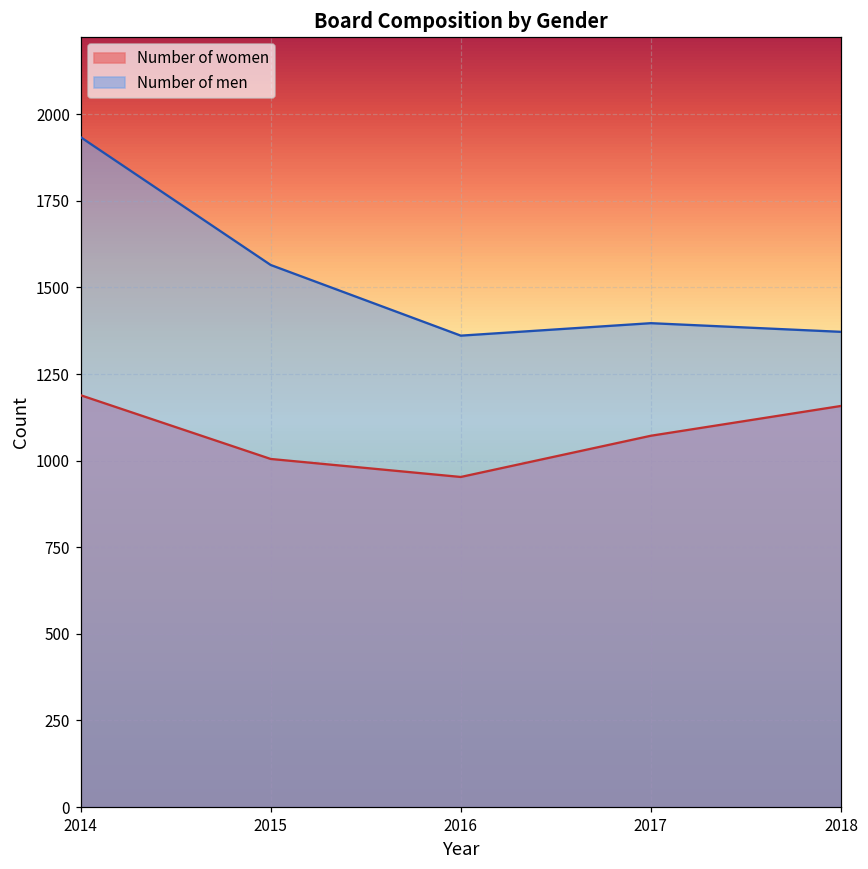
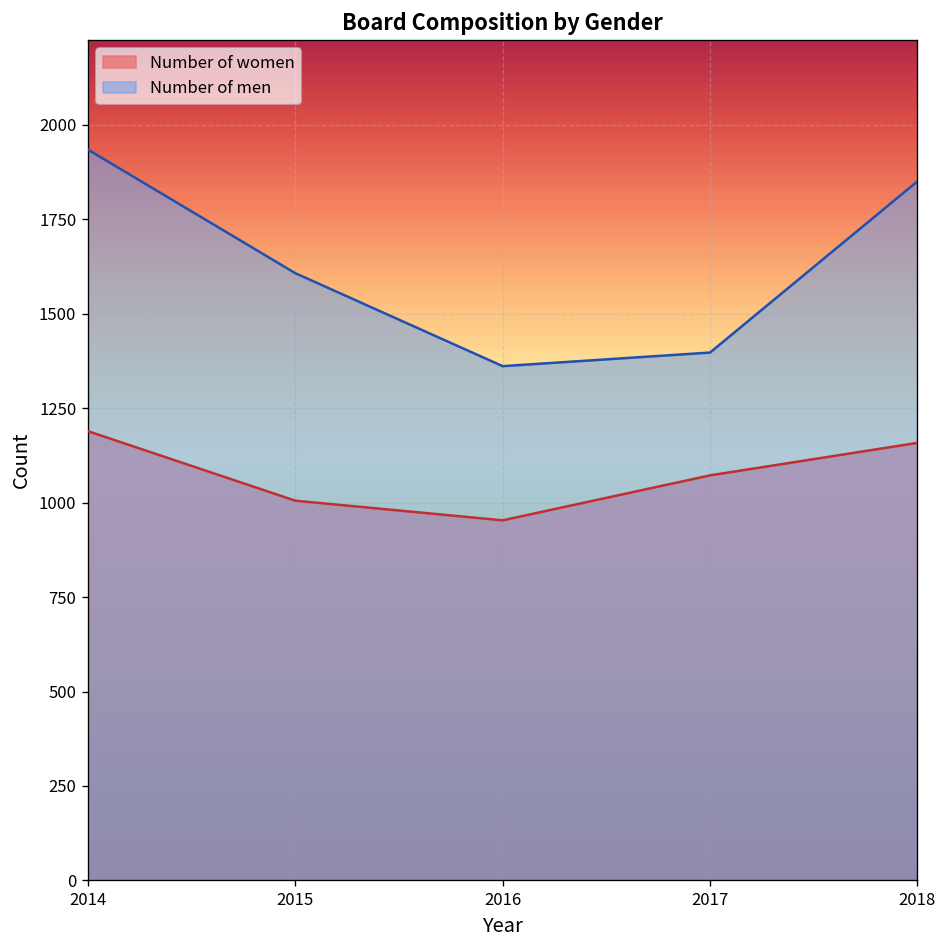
Number of men, 2015: 1570 -> 1610
Number of men, 2018: 1370 -> 1850
